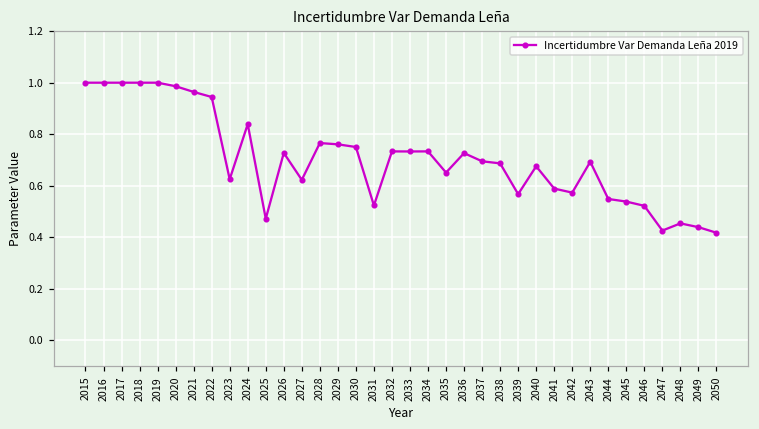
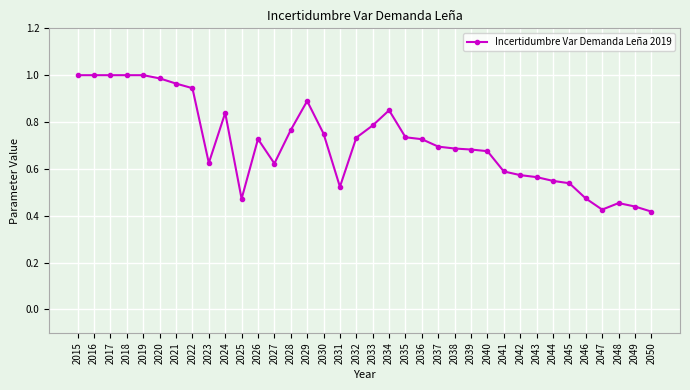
2029: 0.76 -> 0.89
2033: 0.73 -> 0.79
2034: 0.73 -> 0.85
2035: 0.65 -> 0.73
2039: 0.57 -> 0.68
2043: 0.69 -> 0.56
2046: 0.52 -> 0.47
